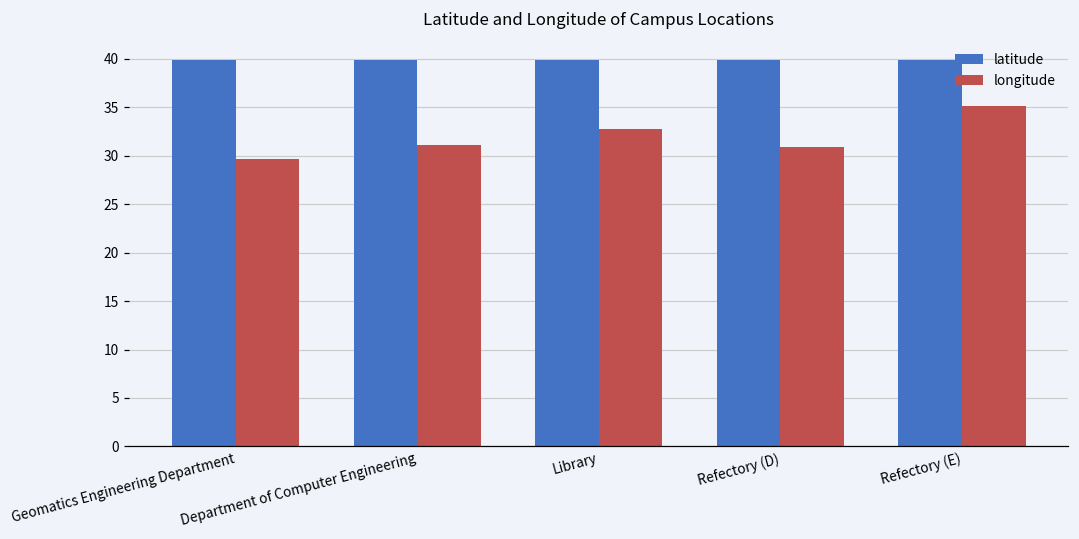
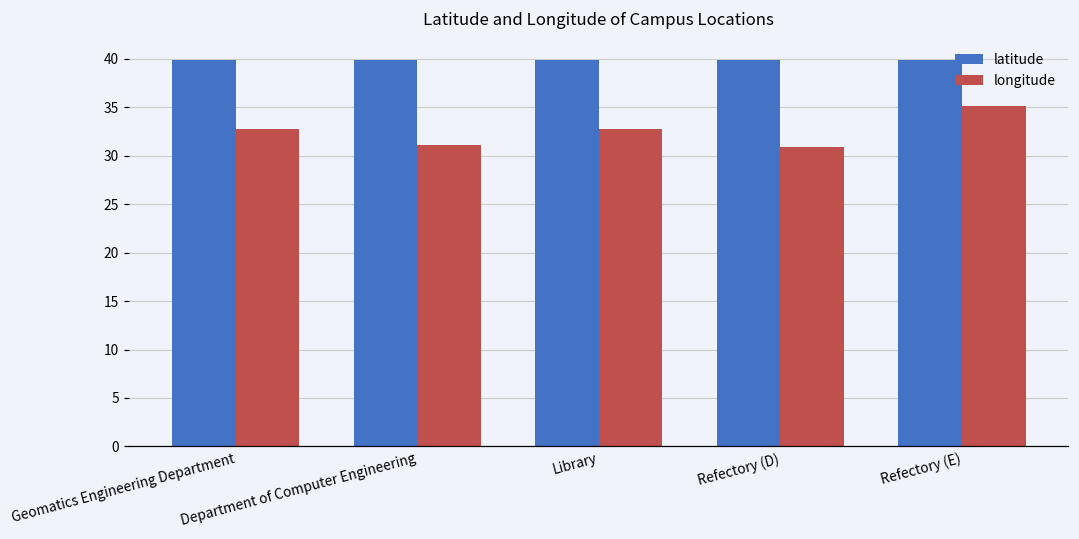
longitude, Geomatics Engineering Department: 30 -> 33
